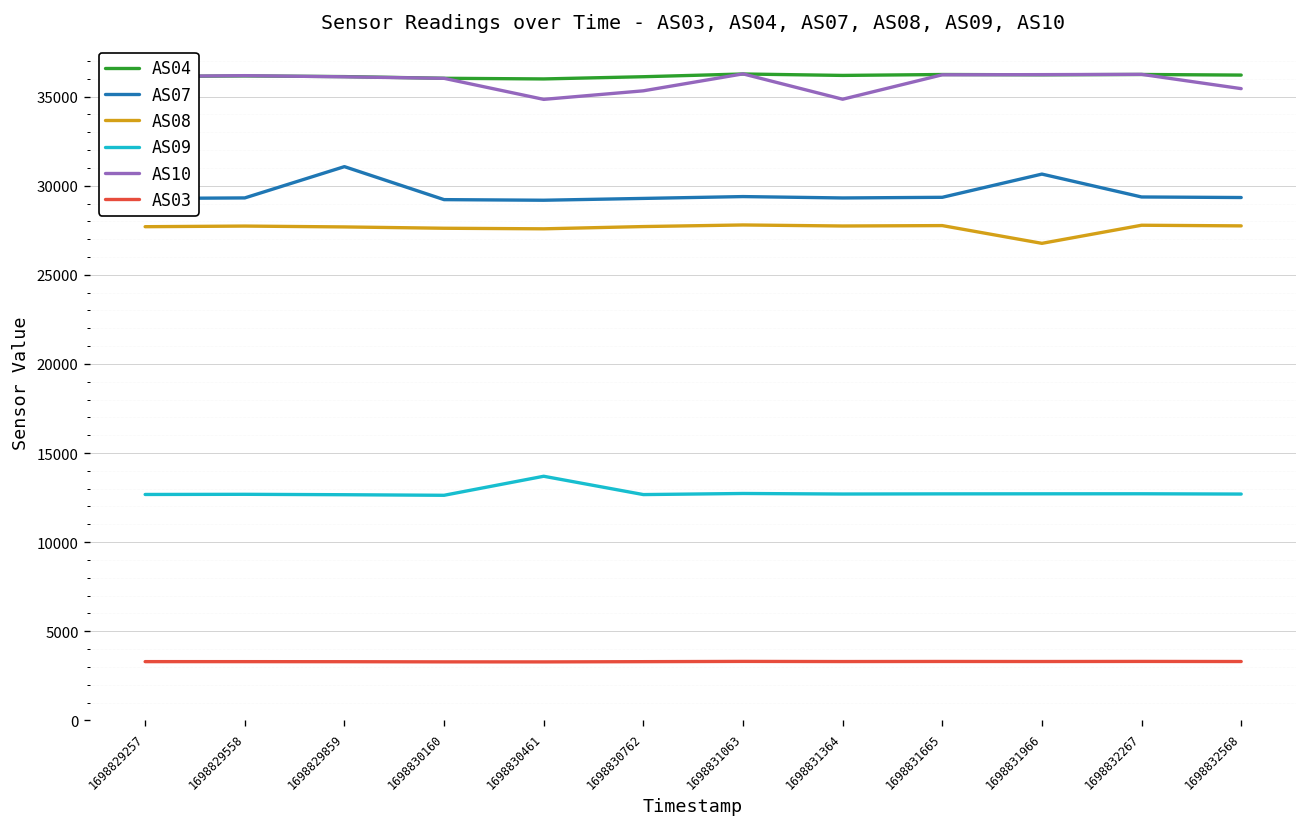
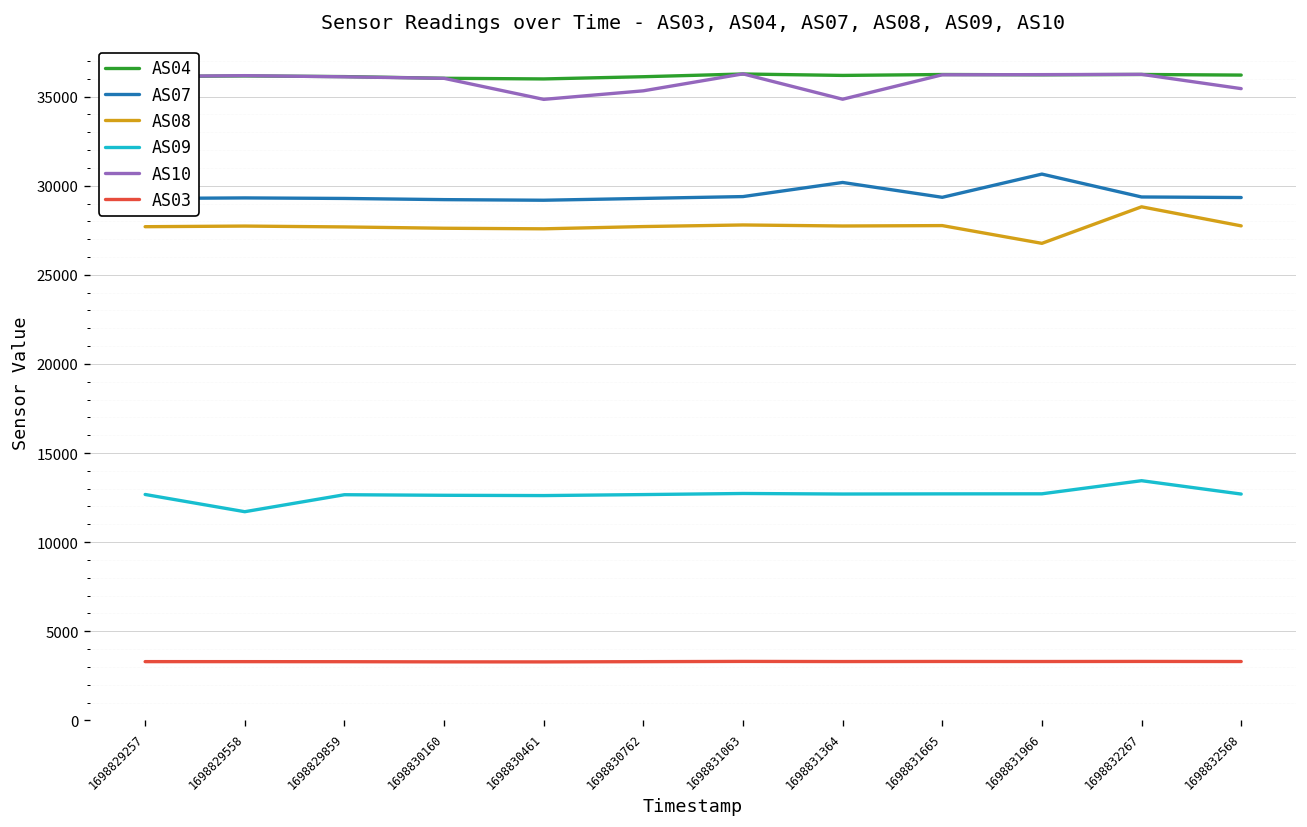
AS09, 1698829558: 12700 -> 11700
AS07, 1698829859: 31100 -> 29300
AS09, 1698830461: 13700 -> 12600
AS07, 1698831364: 29300 -> 30200
AS08, 1698832267: 27800 -> 28800
AS09, 1698832267: 12700 -> 13400
